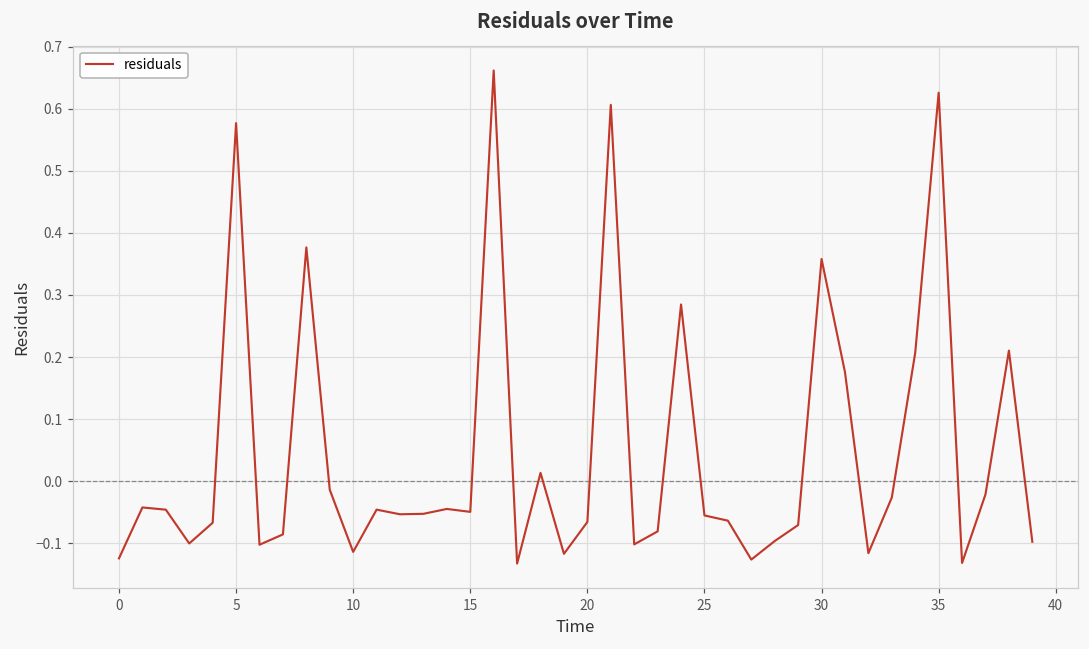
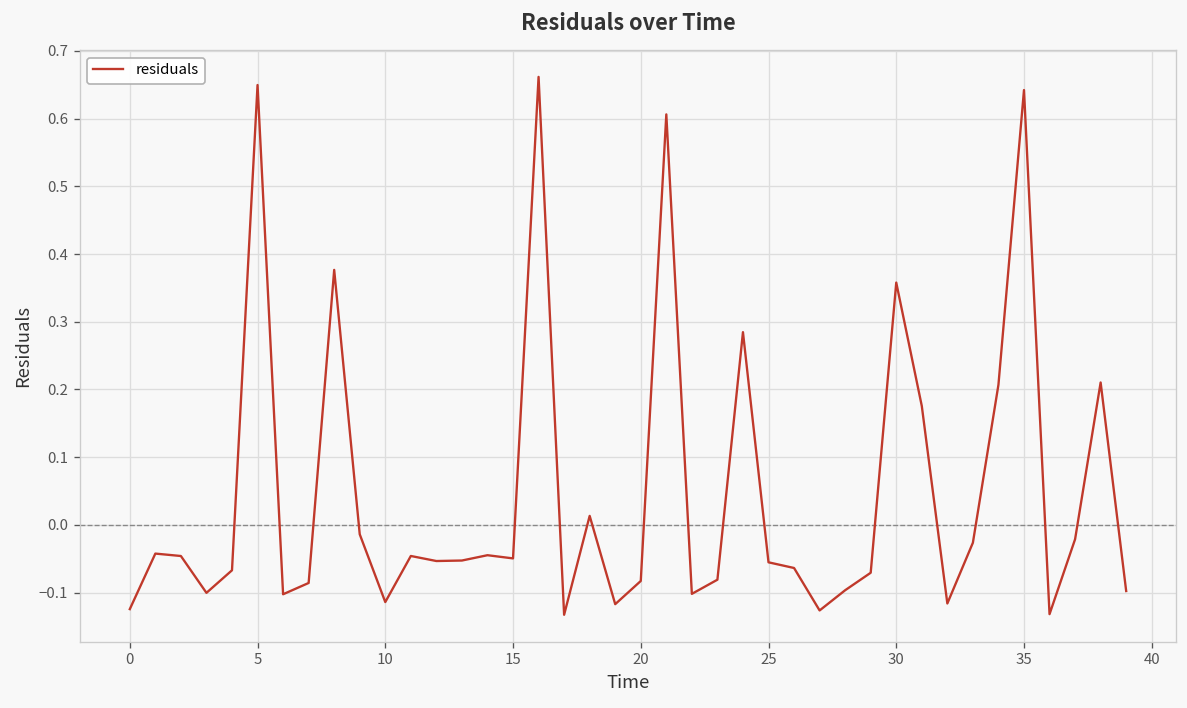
5: 0.58 -> 0.65
20: -0.07 -> -0.08
35: 0.63 -> 0.64
